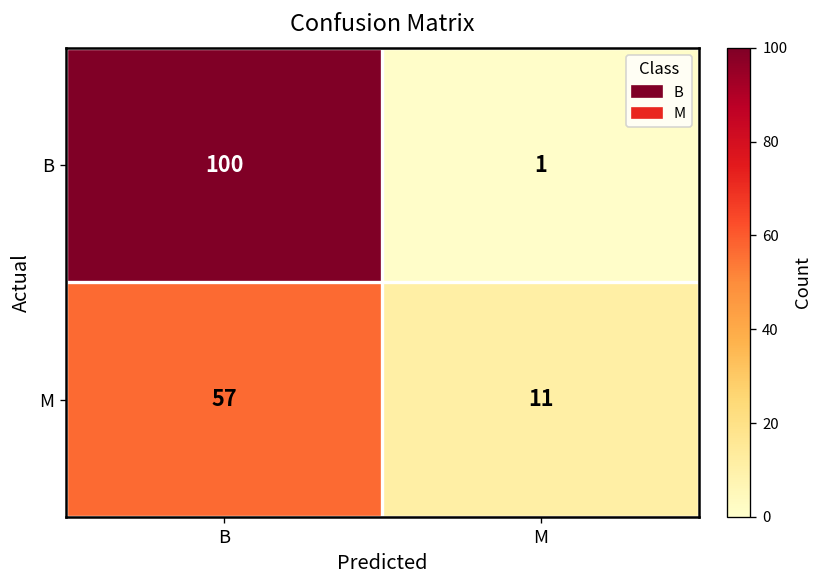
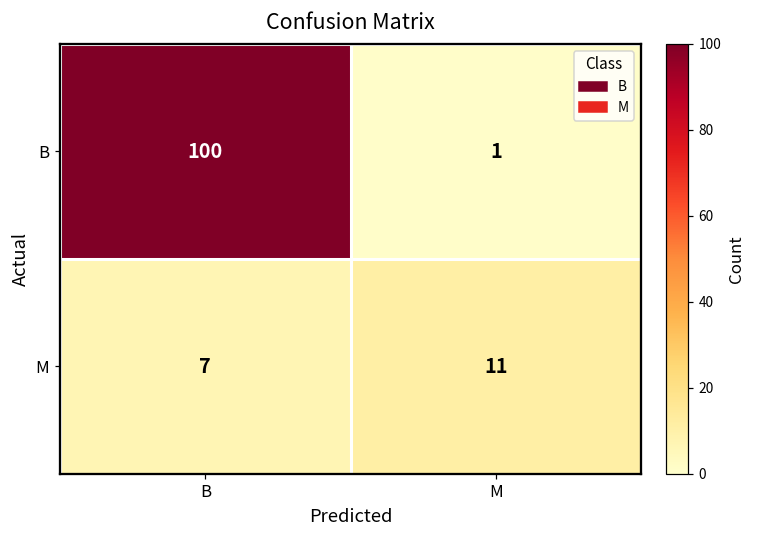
M, B: 57 -> 7
